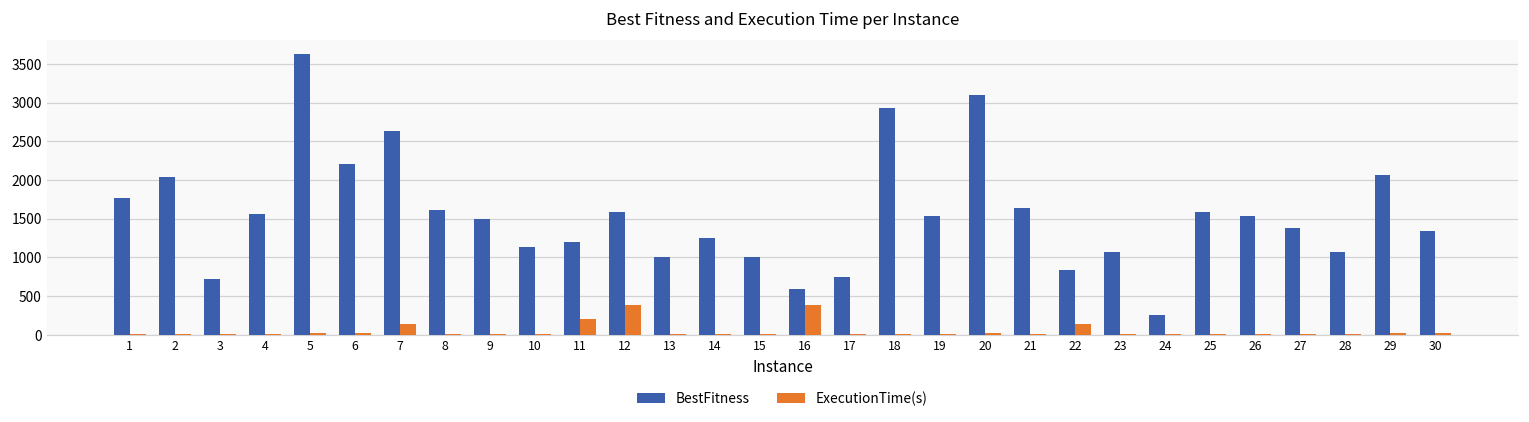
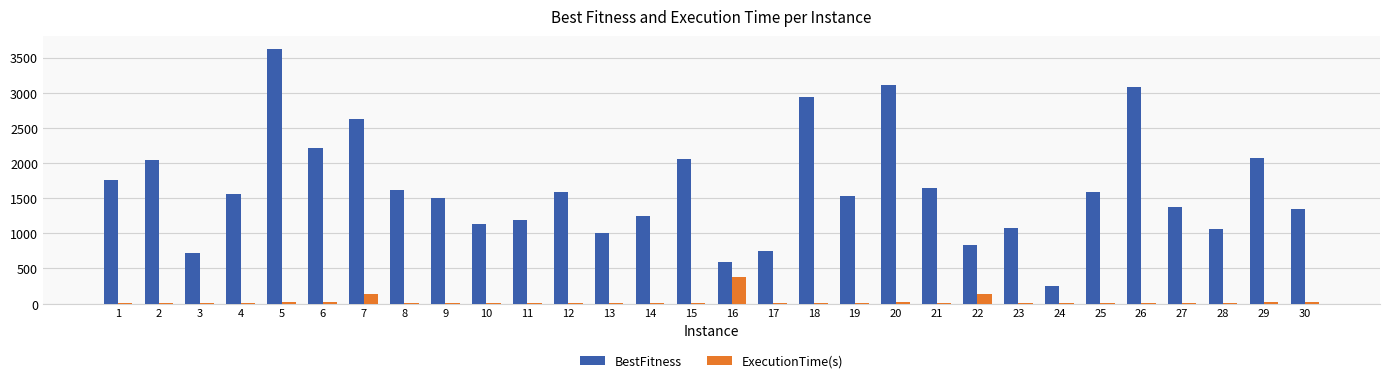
ExecutionTime(s), 11: 200 -> 0
ExecutionTime(s), 12: 400 -> 0
BestFitness, 15: 1000 -> 2100
BestFitness, 26: 1500 -> 3100
